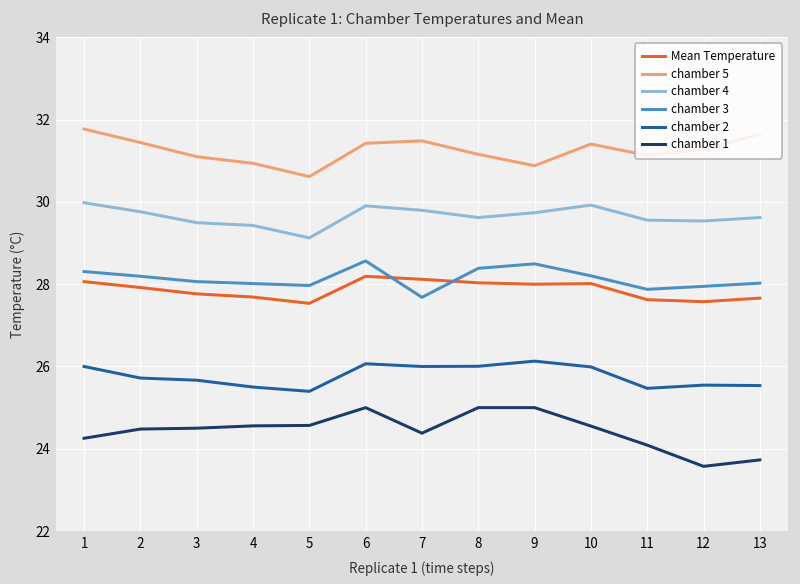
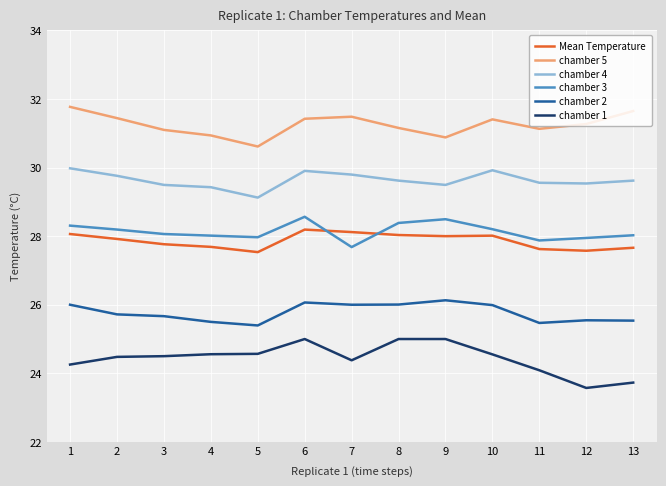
chamber 4, 9: 29.7 -> 29.5
